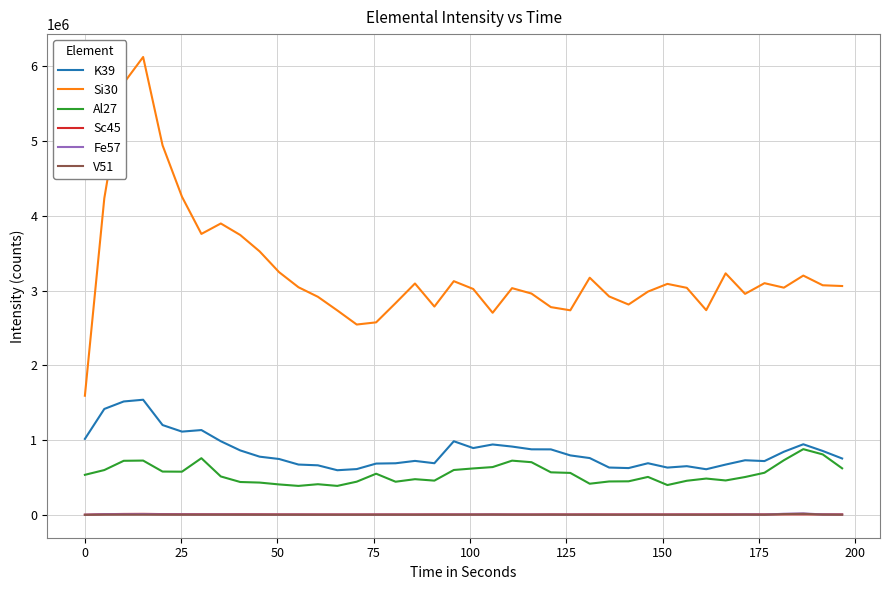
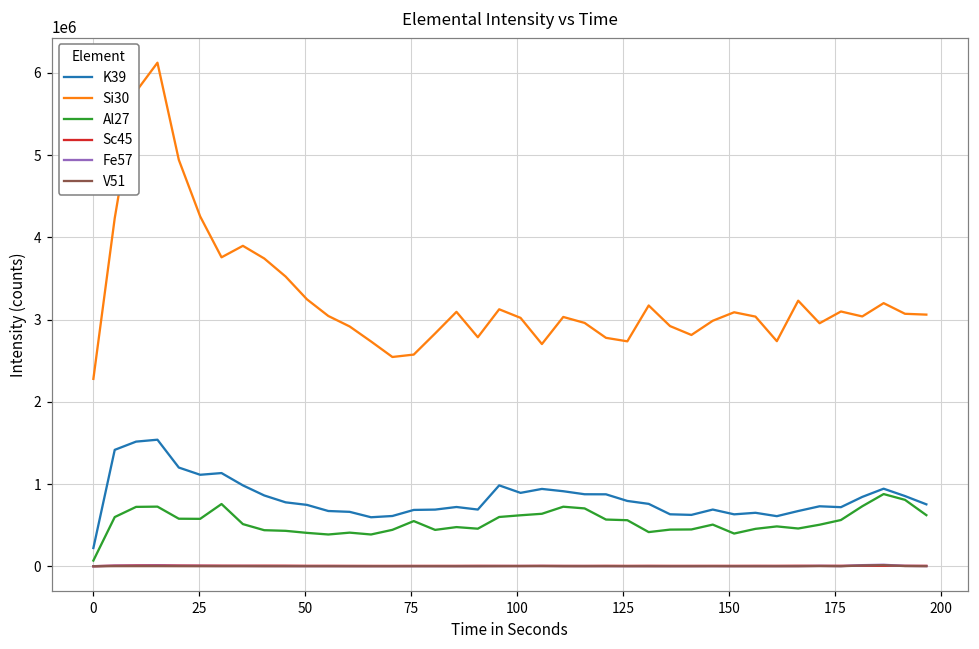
K39, 0: 1000000 -> 200000
Si30, 0: 1600000 -> 2300000
Al27, 0: 500000 -> 100000
